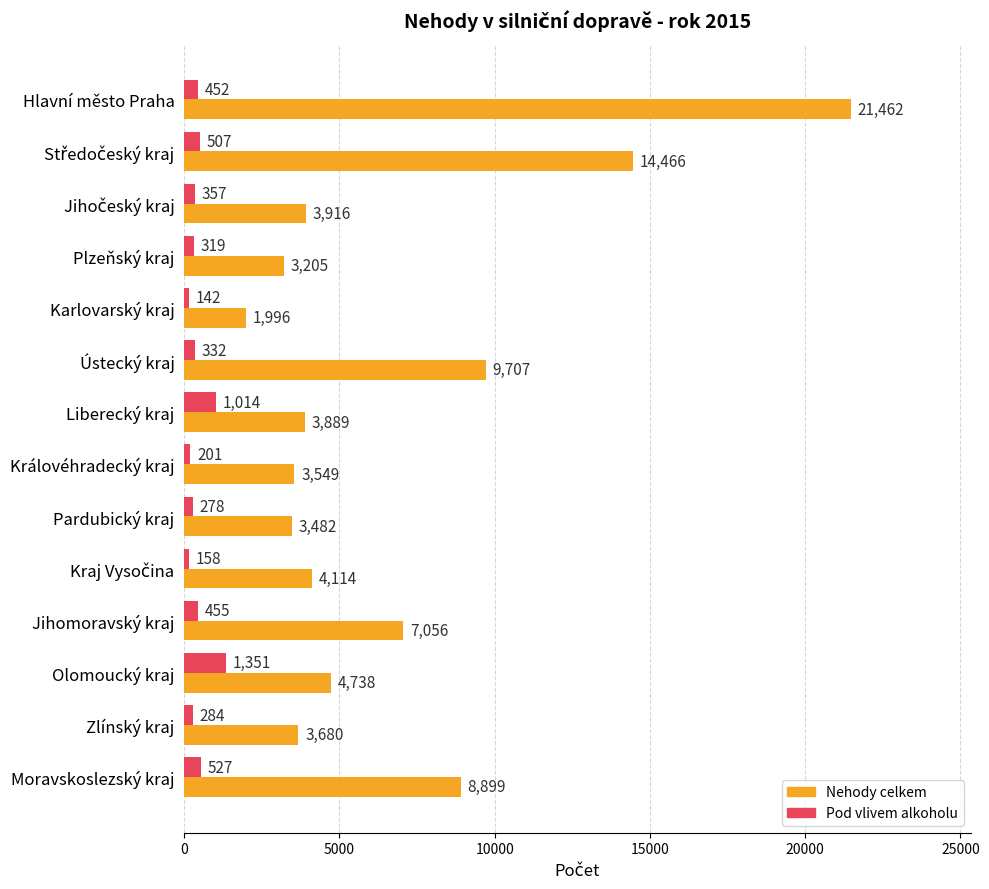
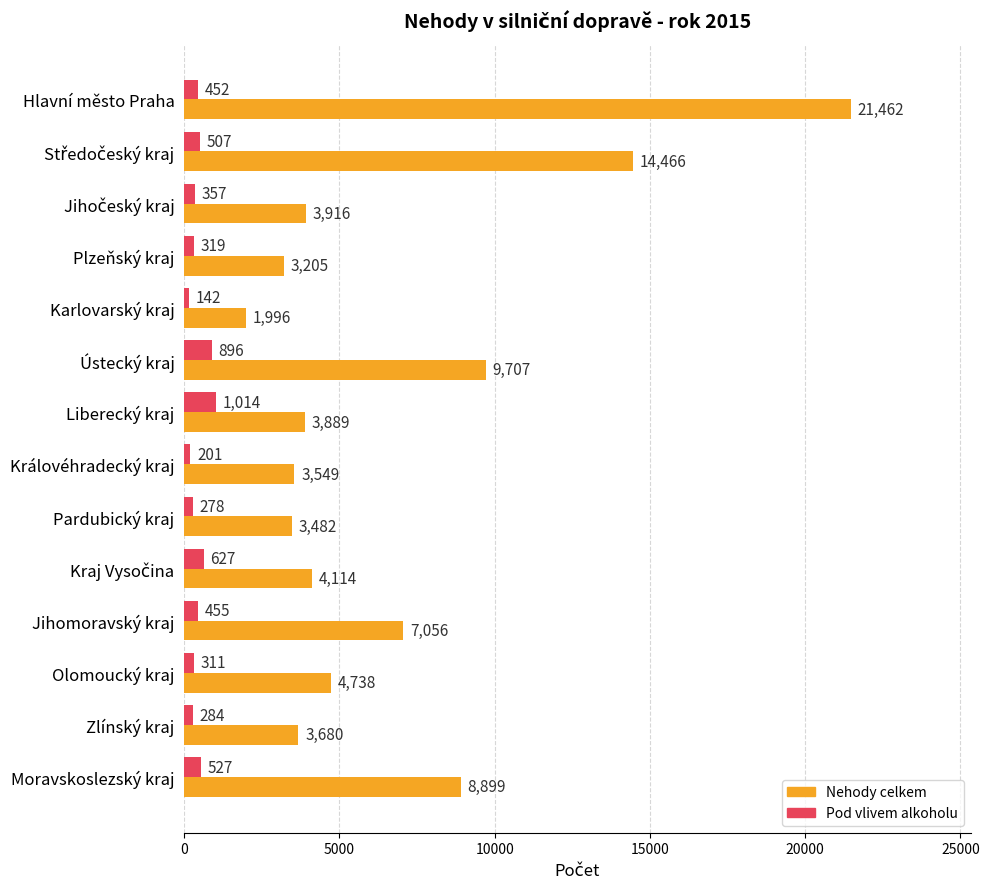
Pod vlivem alkoholu, Ústecký kraj: 332 -> 896
Pod vlivem alkoholu, Kraj Vysočina: 158 -> 627
Pod vlivem alkoholu, Olomoucký kraj: 1,351 -> 311
